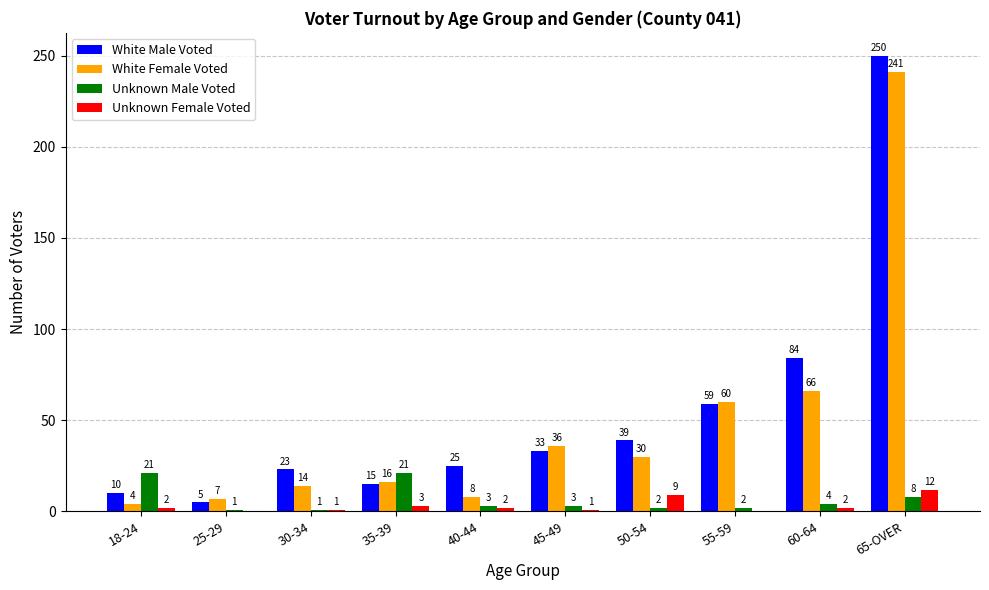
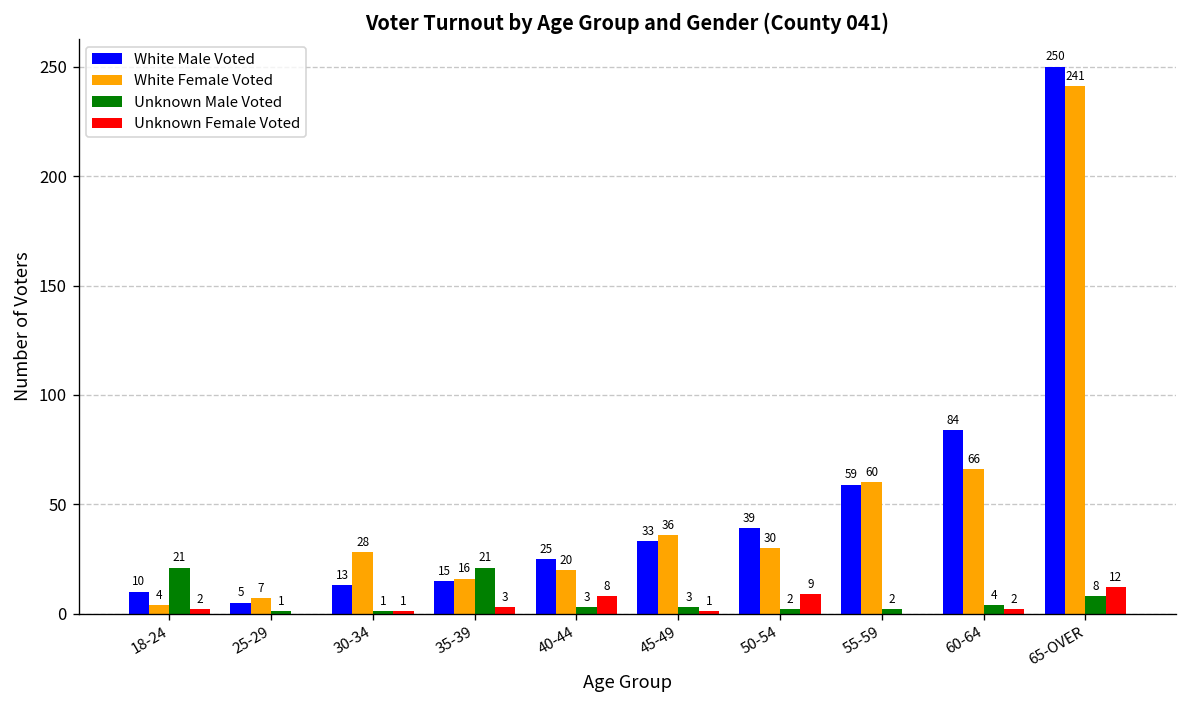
White Male Voted, 30-34: 23 -> 13
White Female Voted, 30-34: 14 -> 28
White Female Voted, 40-44: 8 -> 20
Unknown Female Voted, 40-44: 2 -> 8
